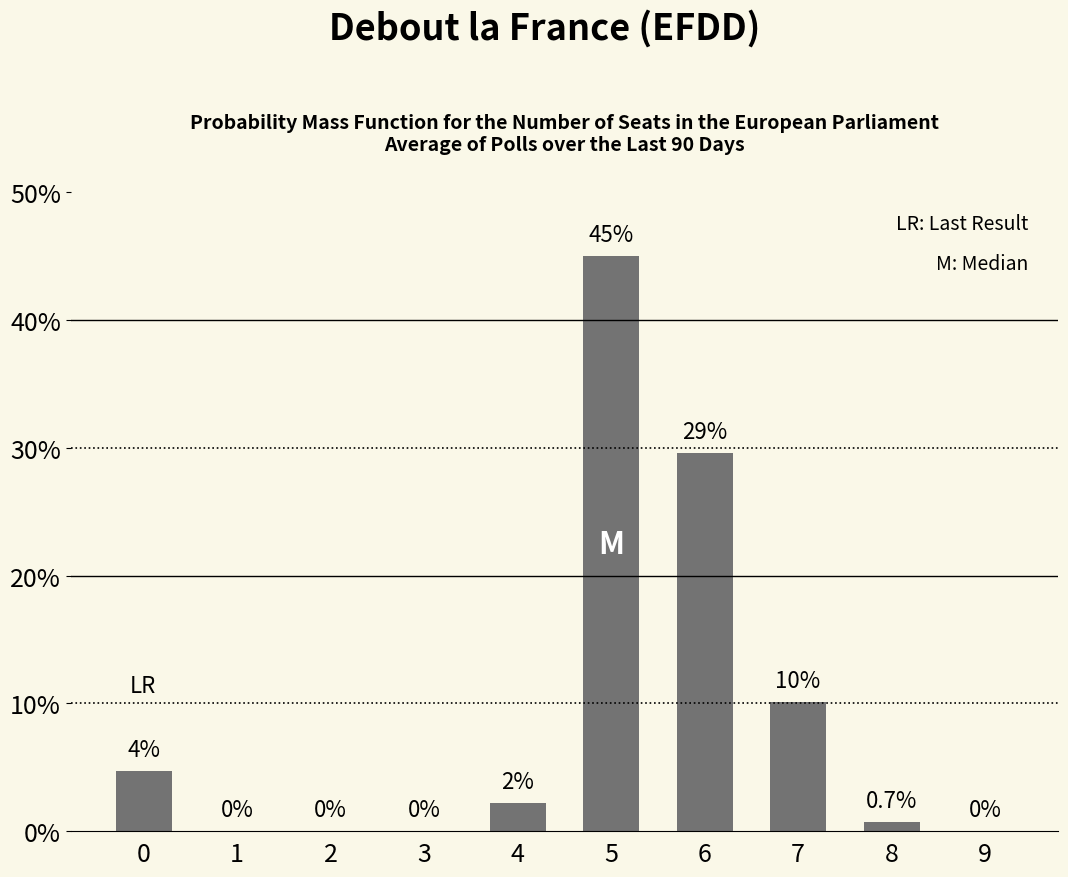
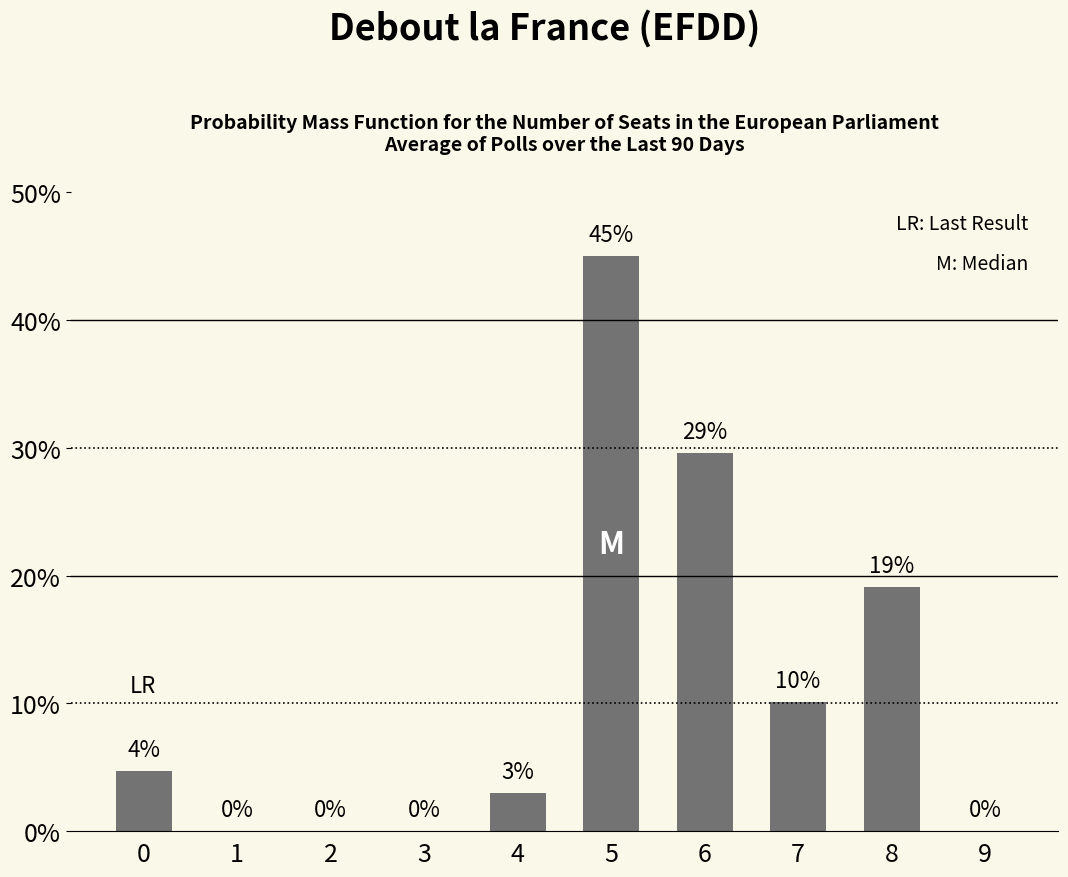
4: 2% -> 3%
8: 0.7% -> 19%
